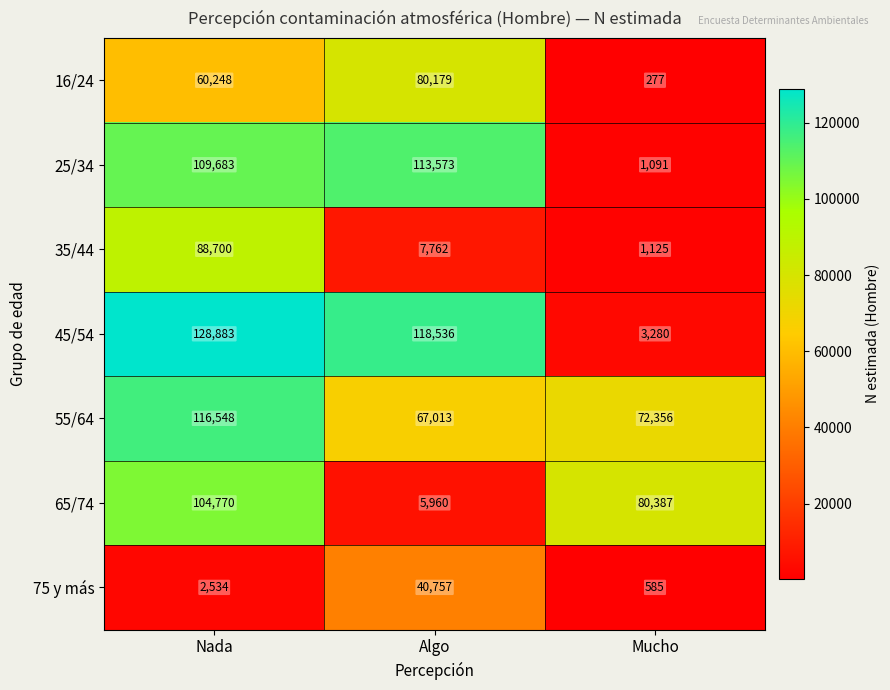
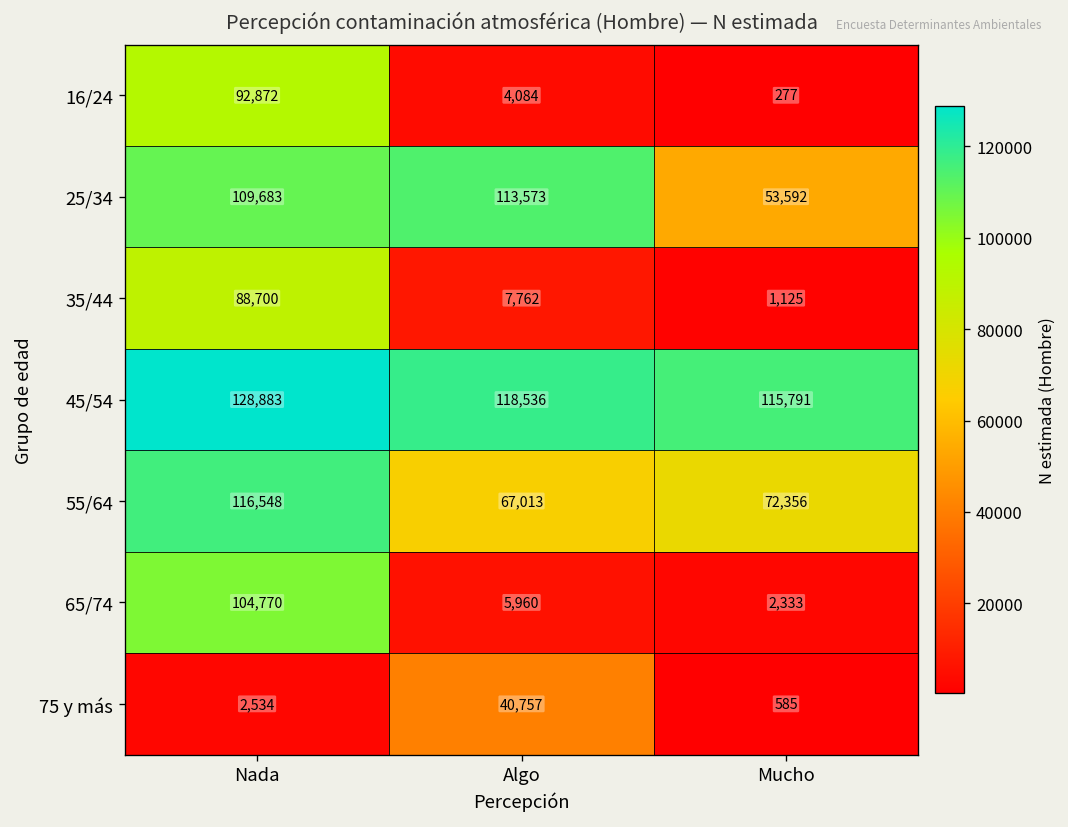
16/24, Nada: 60,248 -> 92,872
16/24, Algo: 80,179 -> 4,084
25/34, Mucho: 1,091 -> 53,592
45/54, Mucho: 3,280 -> 115,791
65/74, Mucho: 80,387 -> 2,333
